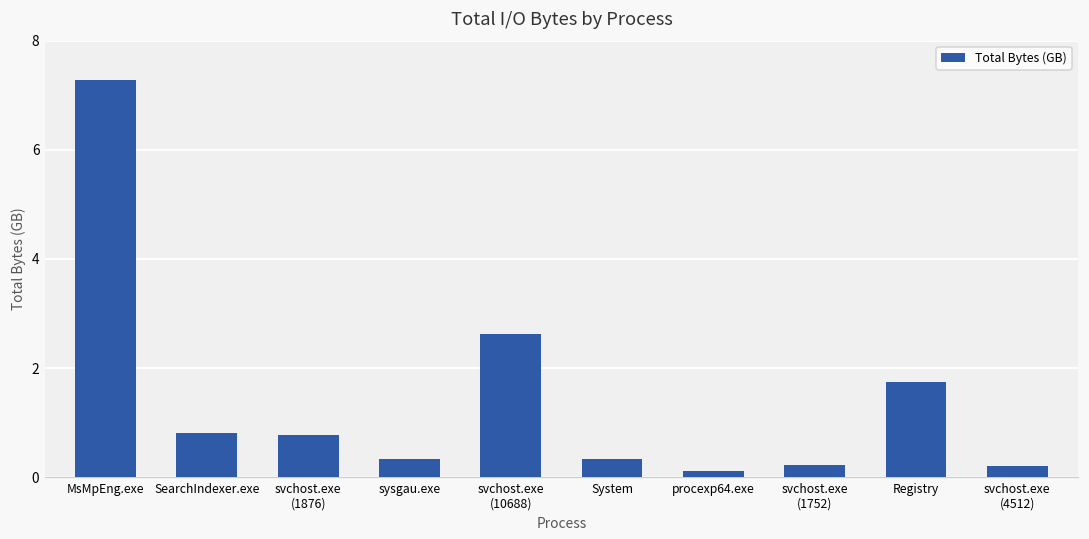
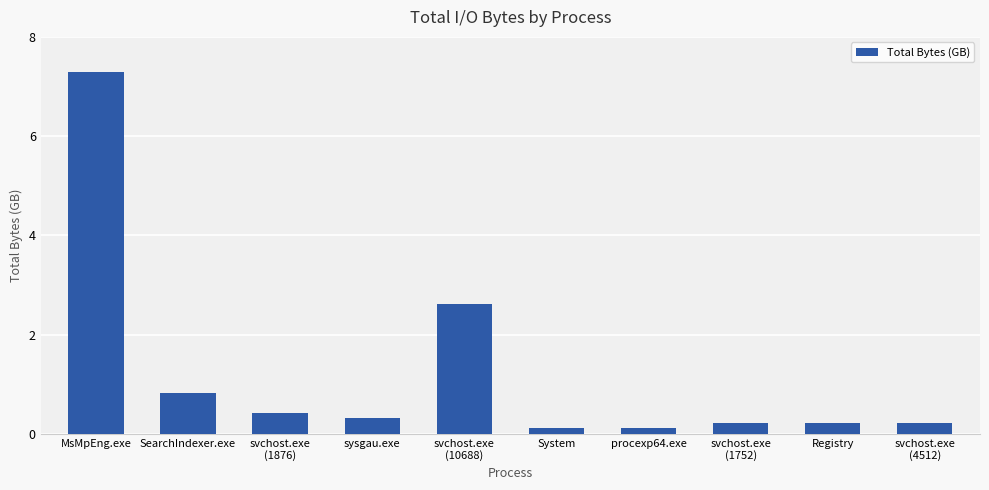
svchost.exe (1876): 0.8 -> 0.4
System: 0.3 -> 0.1
Registry: 1.7 -> 0.2
